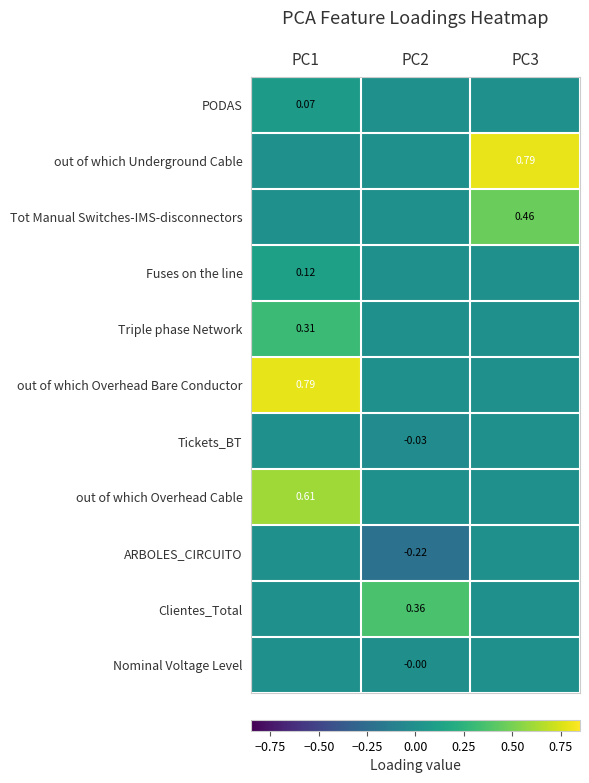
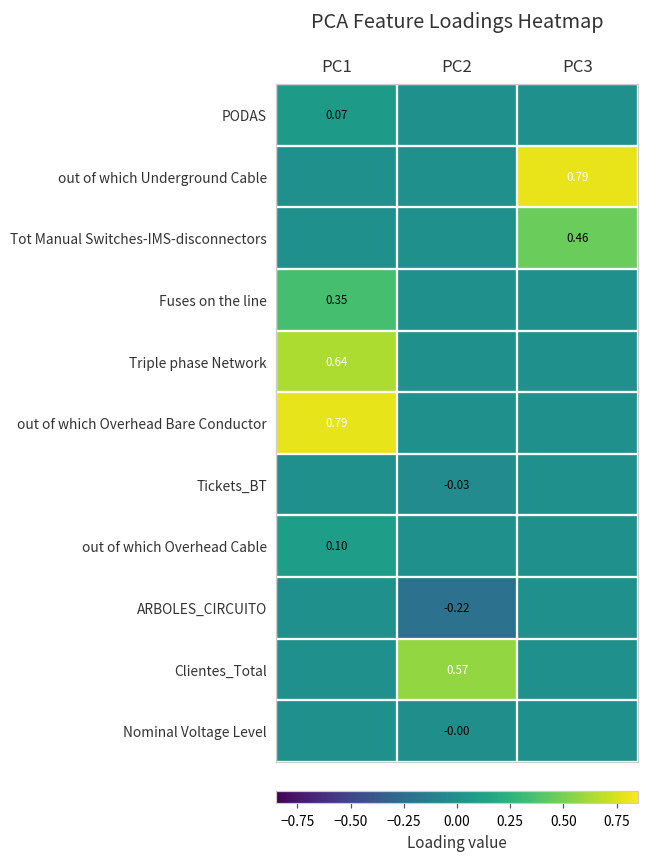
Fuses on the line, PC1: 0.12 -> 0.35
Triple phase Network, PC1: 0.31 -> 0.64
out of which Overhead Cable, PC1: 0.61 -> 0.10
Clientes_Total, PC2: 0.36 -> 0.57
